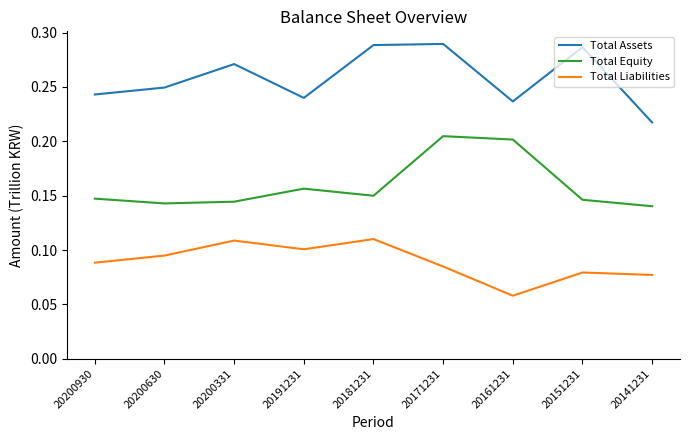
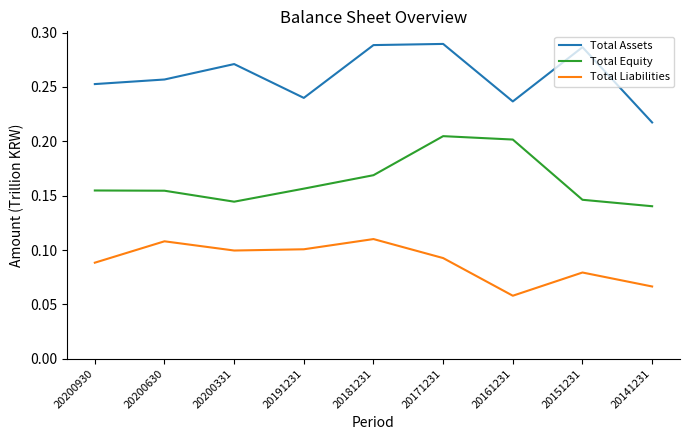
Total Assets, 20200930: 0.243 -> 0.253
Total Equity, 20200930: 0.147 -> 0.155
Total Assets, 20200630: 0.249 -> 0.257
Total Equity, 20200630: 0.143 -> 0.155
Total Liabilities, 20200630: 0.095 -> 0.108
Total Liabilities, 20200331: 0.109 -> 0.100
Total Equity, 20181231: 0.150 -> 0.169
Total Liabilities, 20171231: 0.085 -> 0.093
Total Liabilities, 20141231: 0.077 -> 0.066
